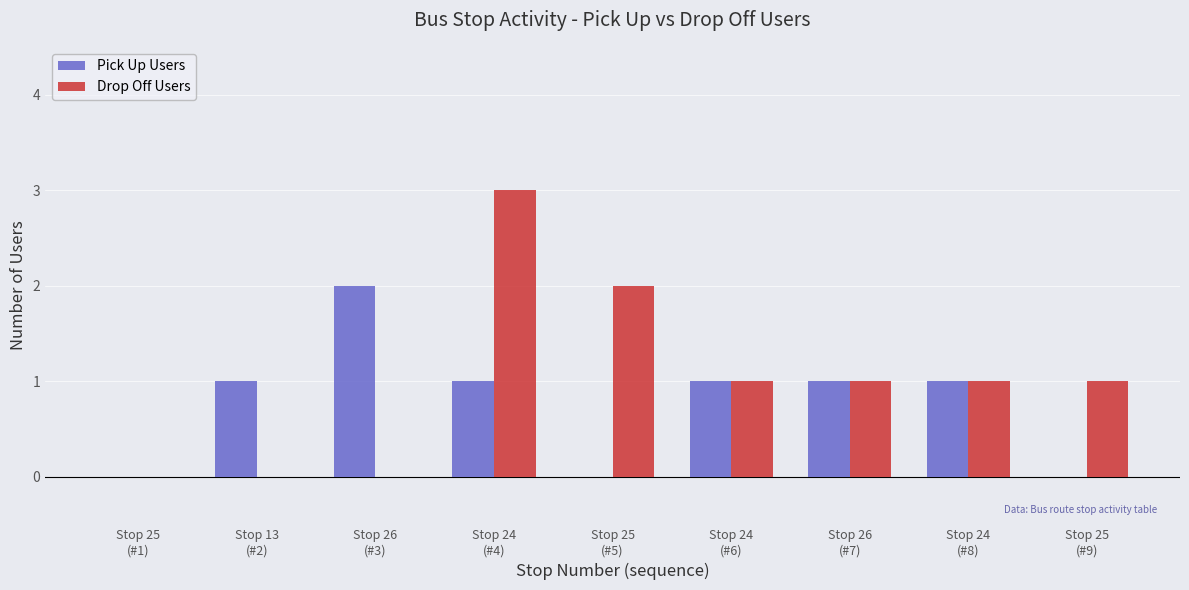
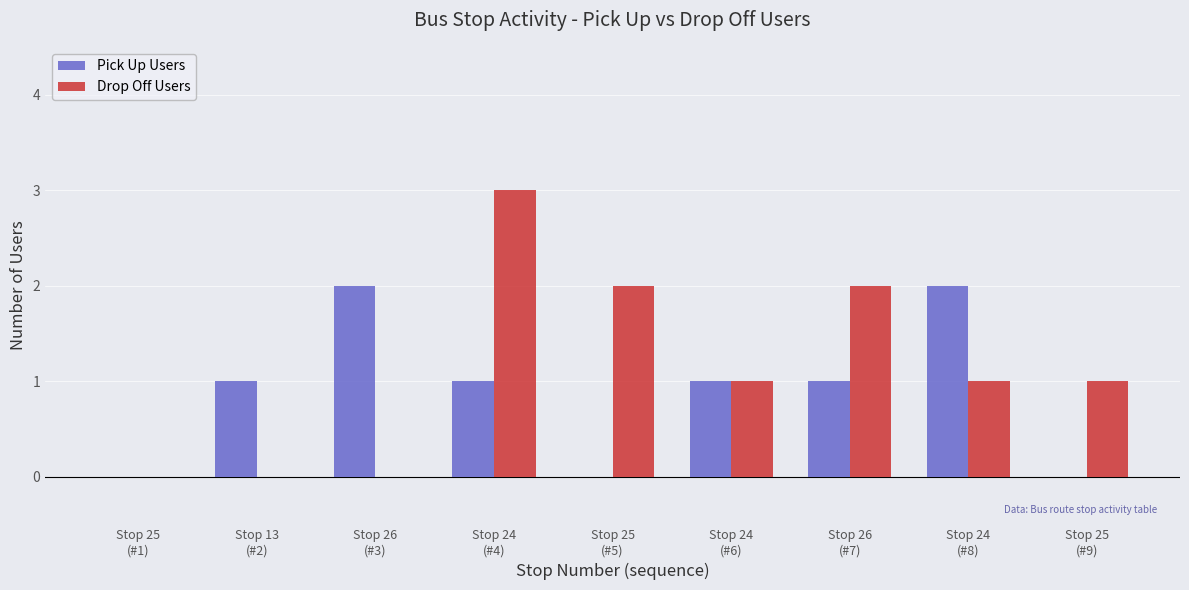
Drop Off Users, Stop 26 (#7): 1 -> 2
Pick Up Users, Stop 24 (#8): 1 -> 2
